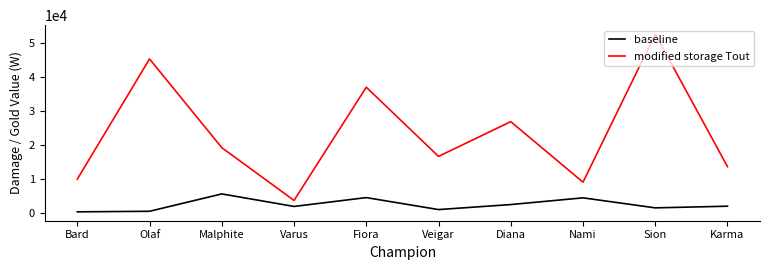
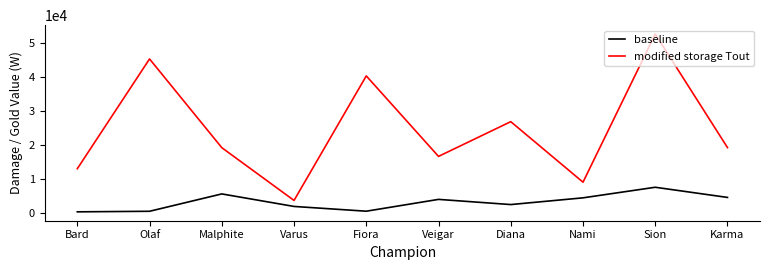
modified storage Tout, Bard: 10000 -> 13000
baseline, Fiora: 4000 -> 0
modified storage Tout, Fiora: 37000 -> 40000
baseline, Veigar: 1000 -> 4000
baseline, Sion: 1000 -> 7000
baseline, Karma: 2000 -> 4000
modified storage Tout, Karma: 14000 -> 19000
